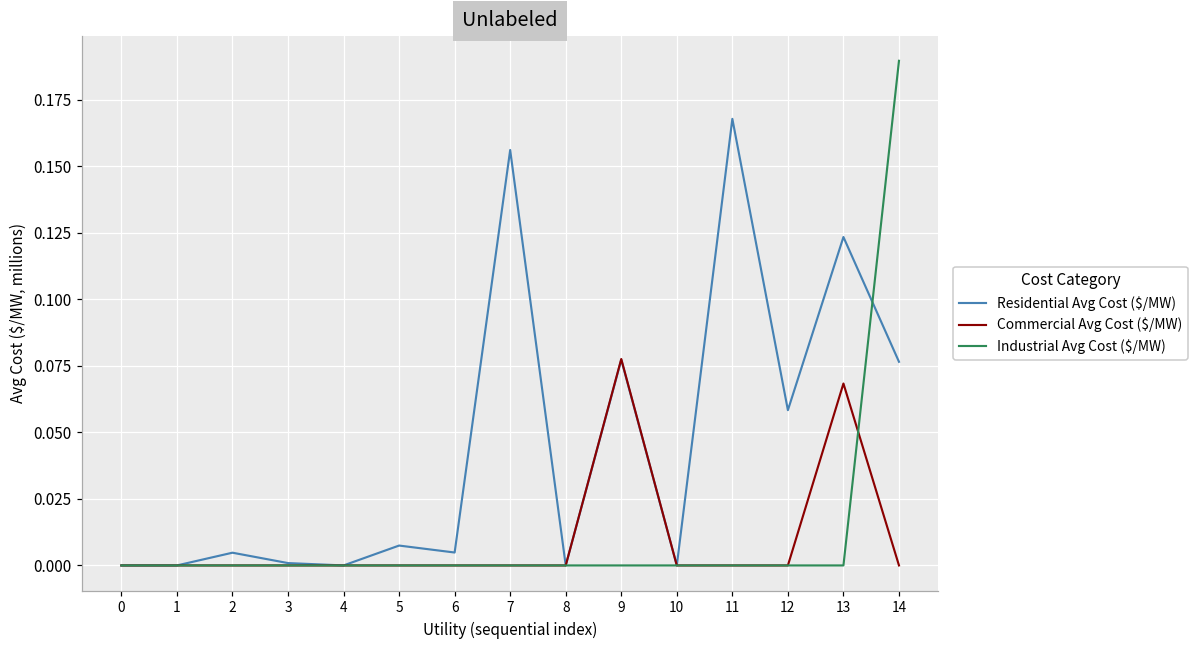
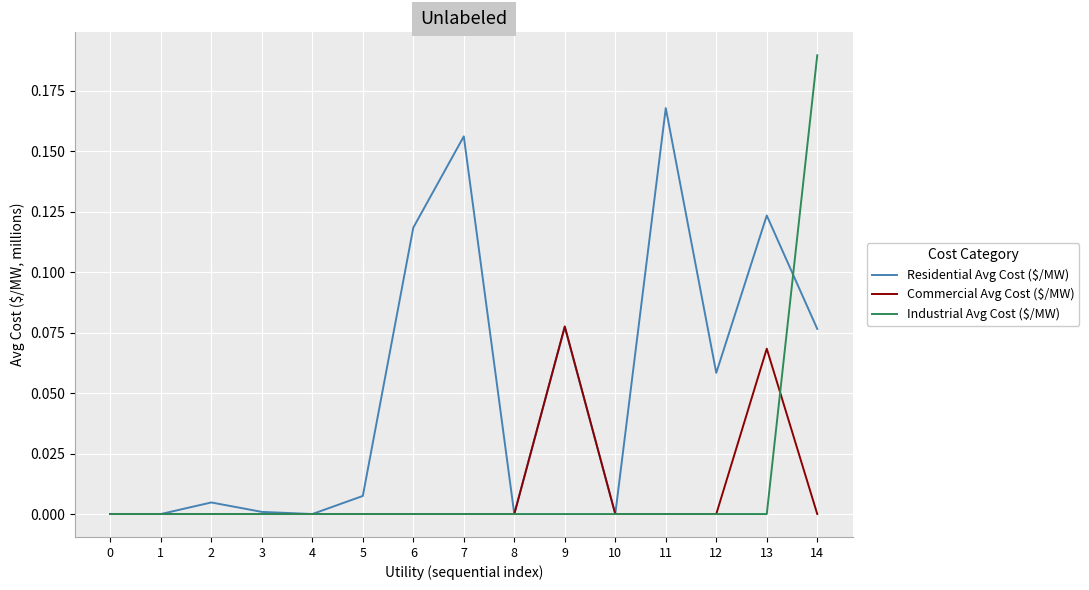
Residential Avg Cost ($/MW), 6: 0.005 -> 0.118
